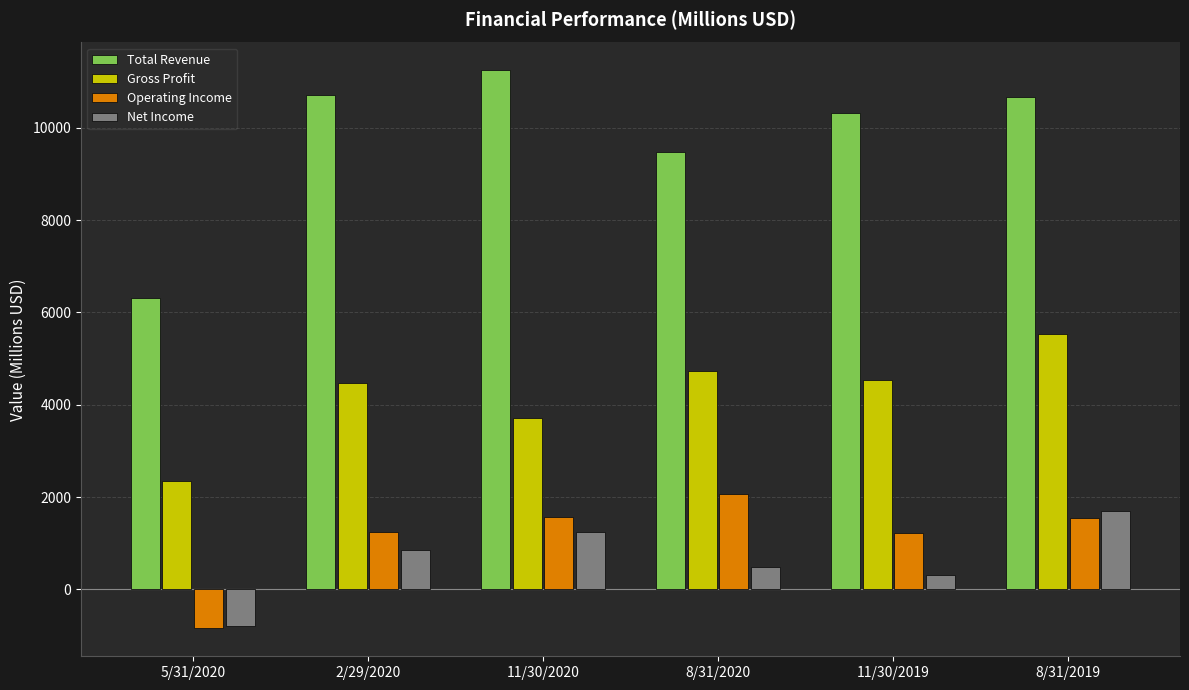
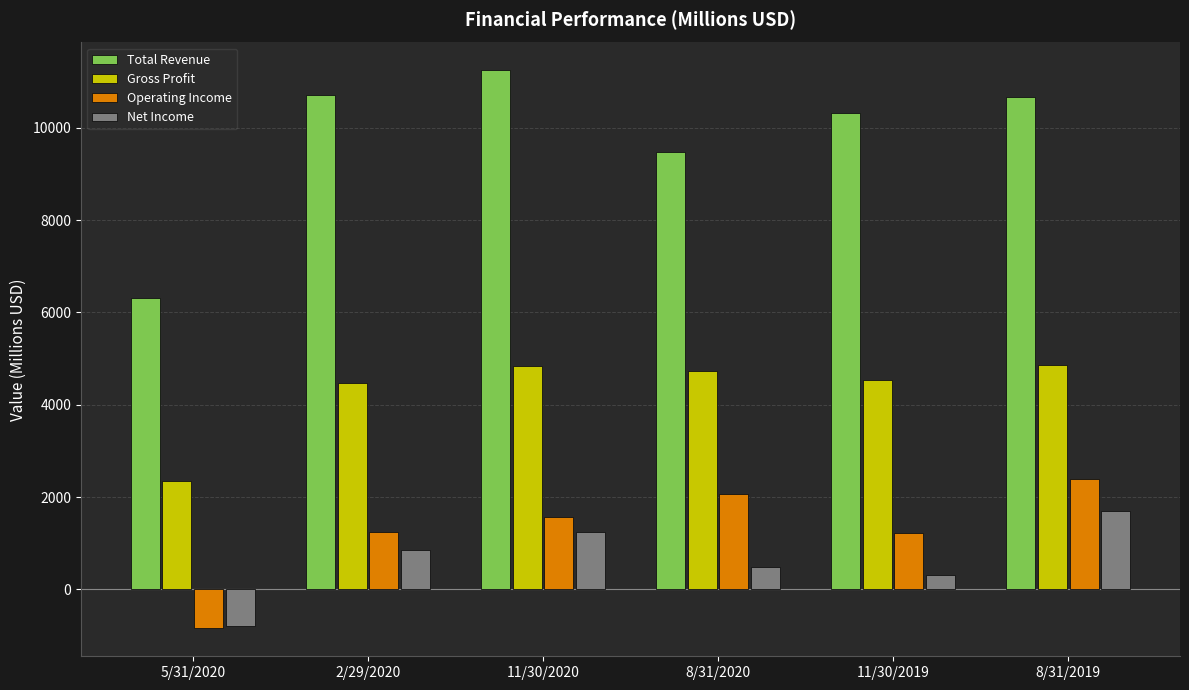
Gross Profit, 11/30/2020: 3700 -> 4800
Gross Profit, 8/31/2019: 5500 -> 4900
Operating Income, 8/31/2019: 1500 -> 2400
